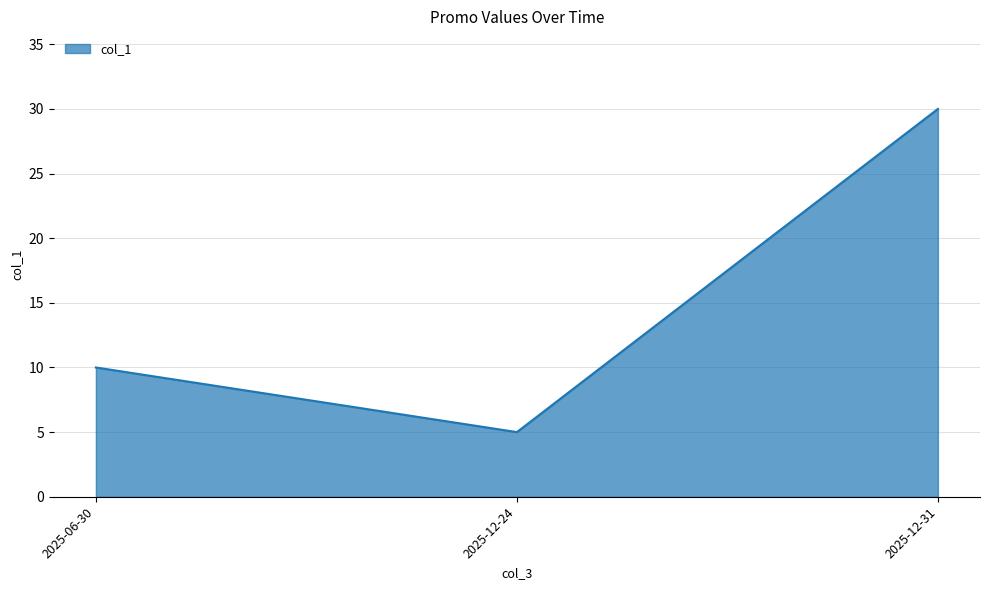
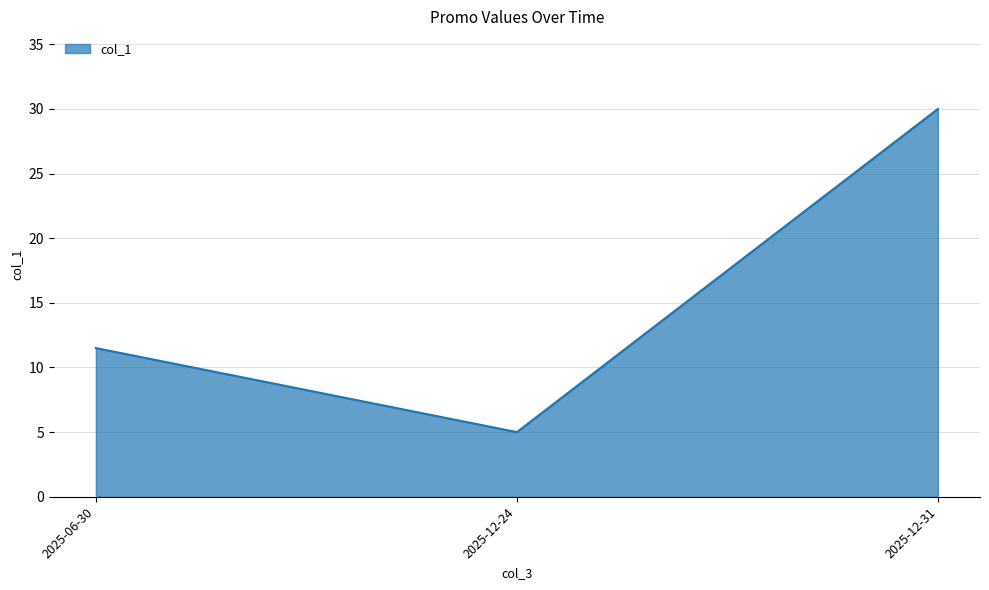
2025-06-30: 10.0 -> 11.5
